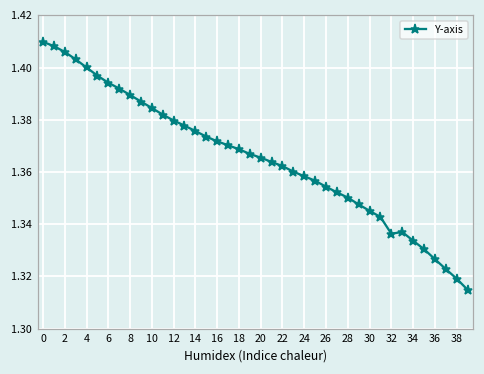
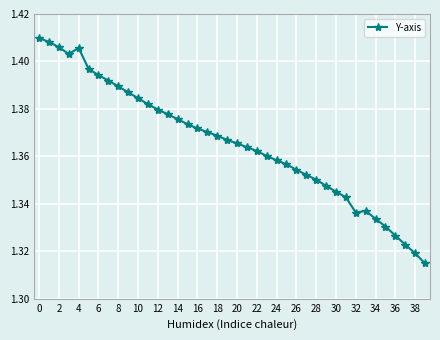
4: 1.400 -> 1.406
